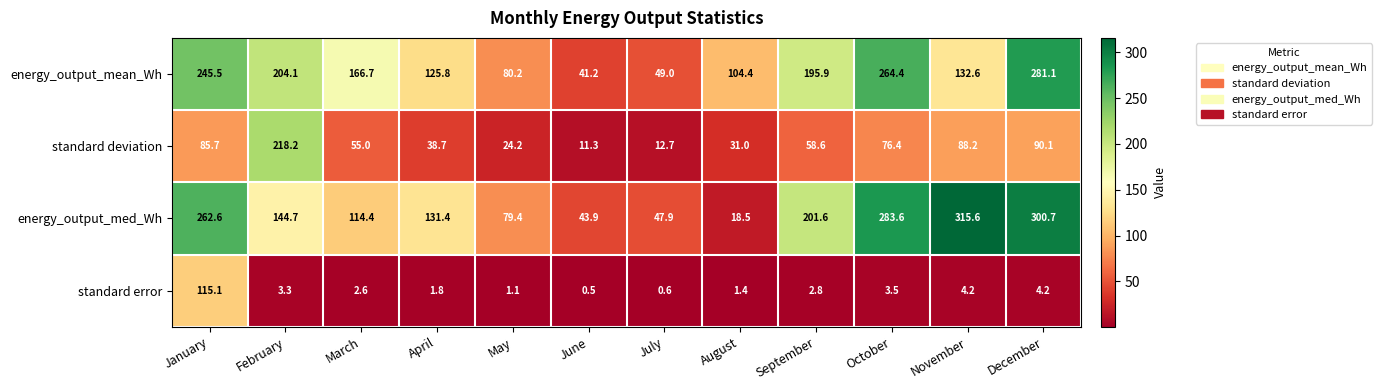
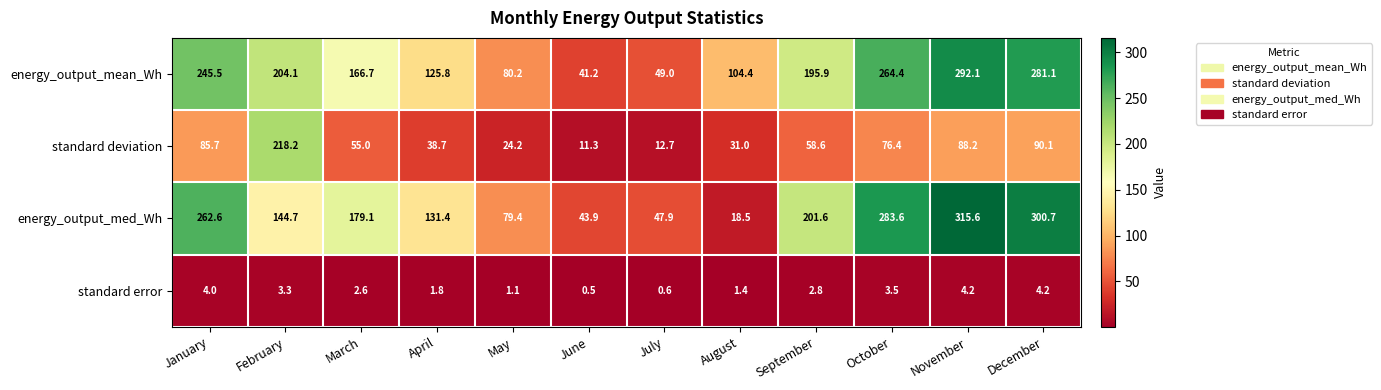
energy_output_mean_Wh, November: 132.6 -> 292.1
energy_output_med_Wh, March: 114.4 -> 179.1
standard error, January: 115.1 -> 4.0
